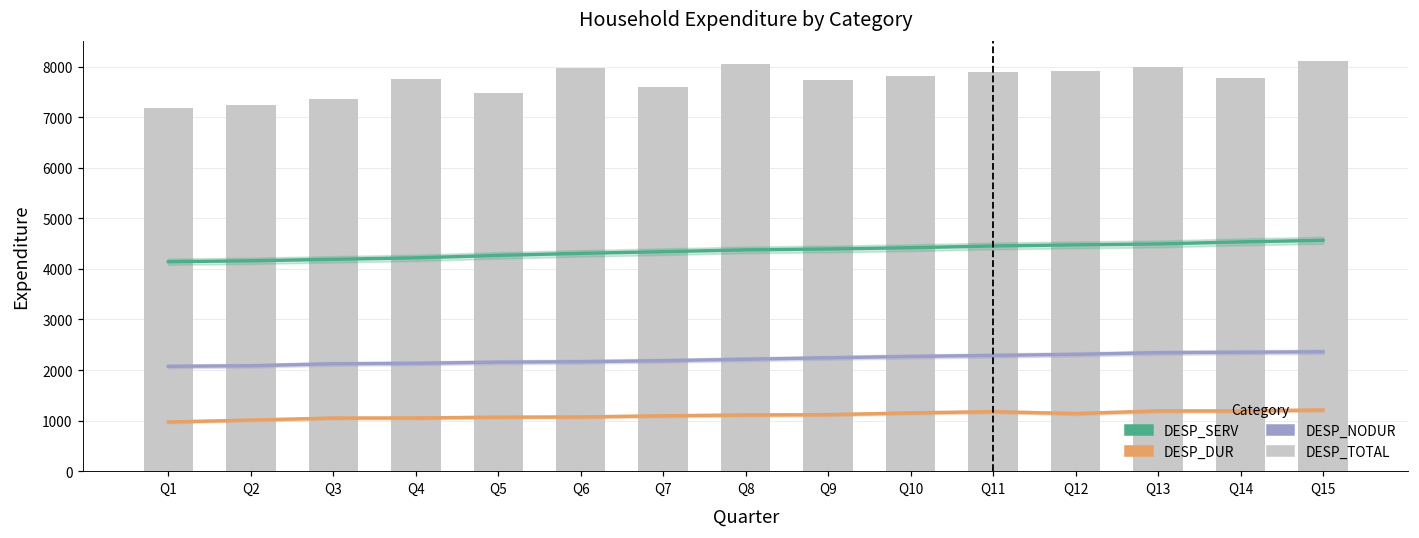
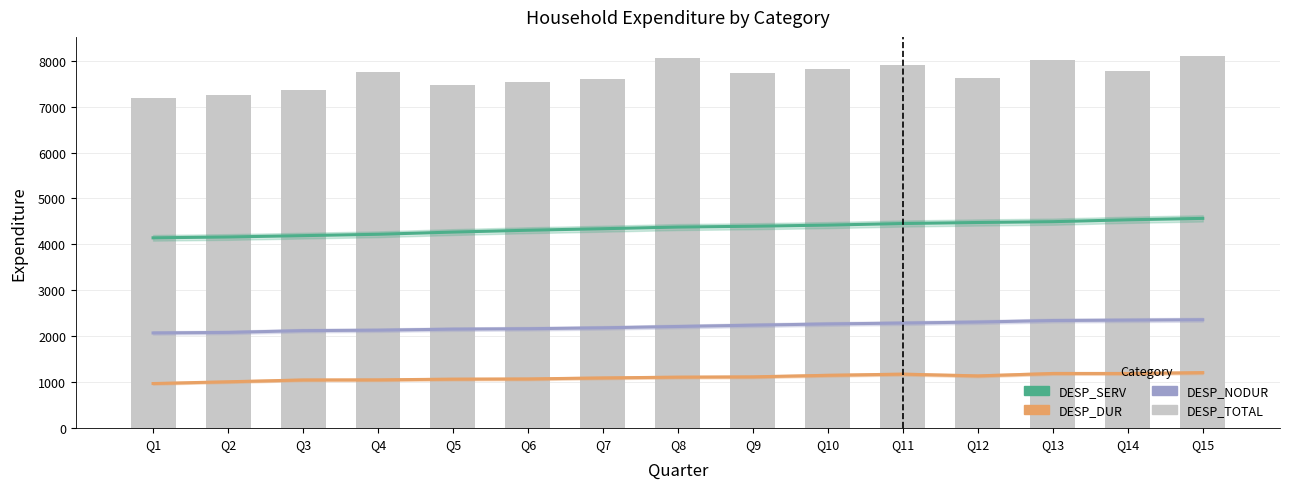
DESP_TOTAL, Q6: 8000 -> 7500
DESP_TOTAL, Q12: 7900 -> 7600
